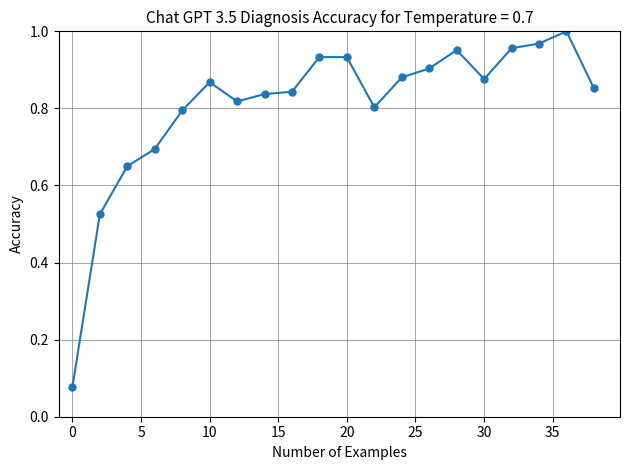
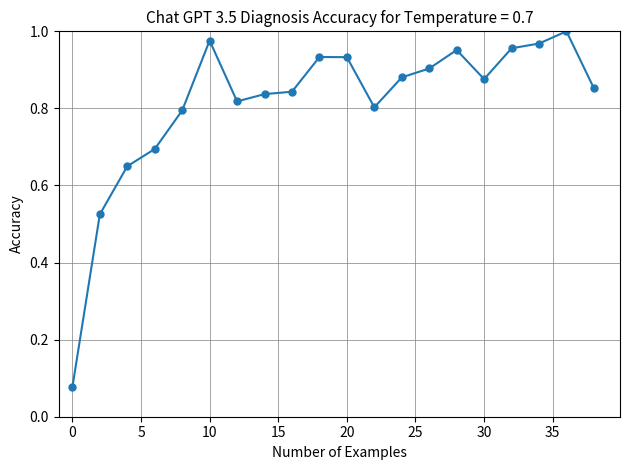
10: 0.87 -> 0.98
